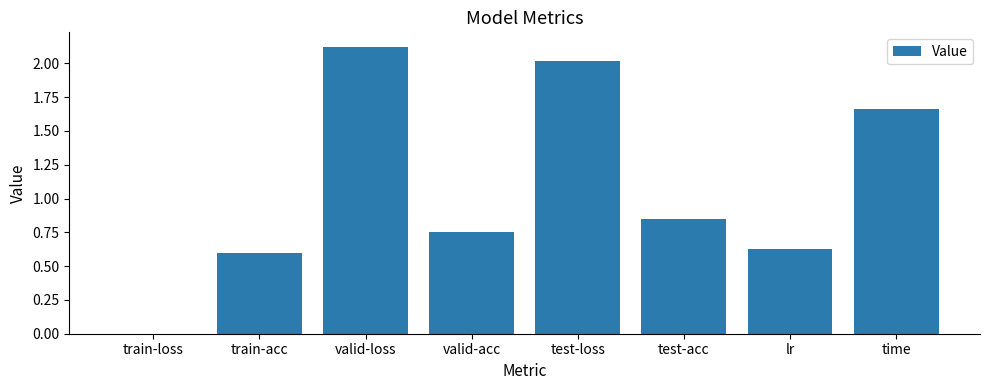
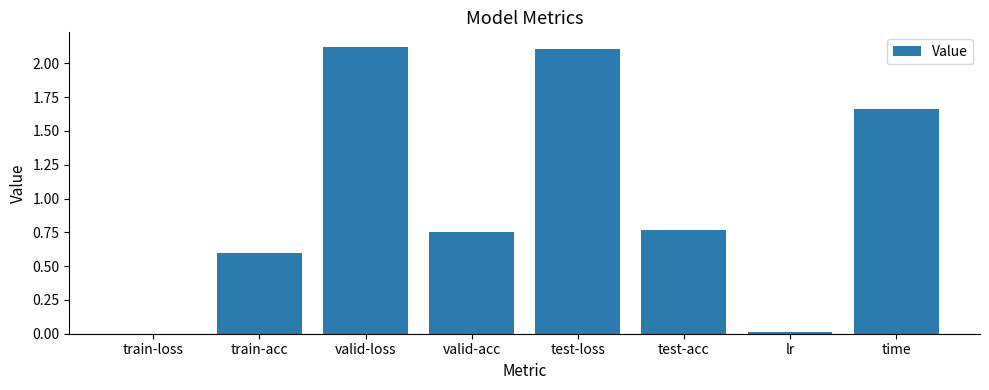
test-loss: 2.02 -> 2.10
test-acc: 0.85 -> 0.77
lr: 0.63 -> 0.01
